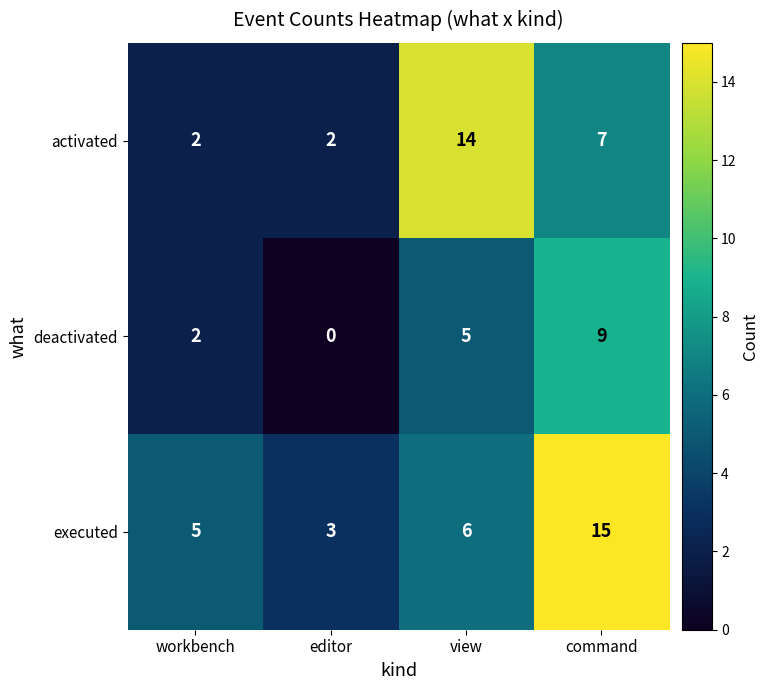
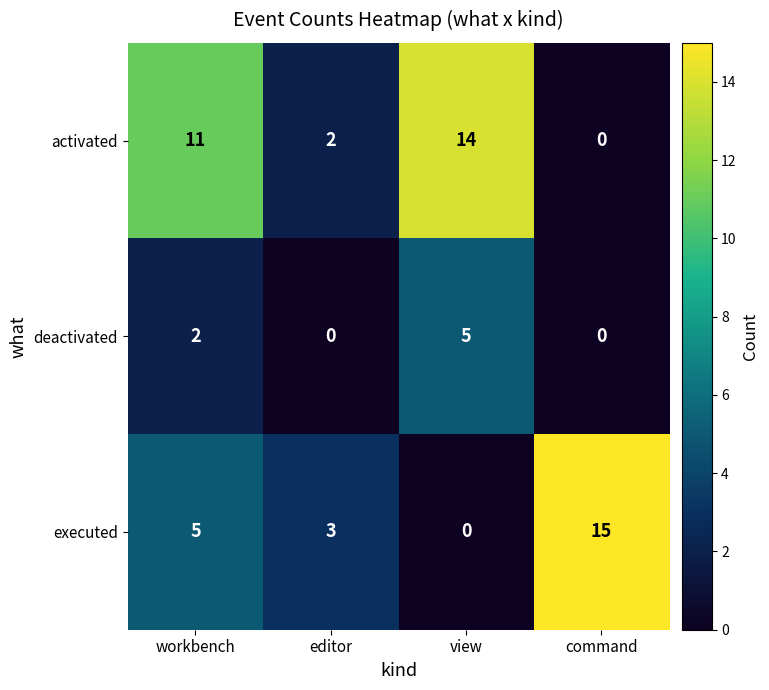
activated, workbench: 2 -> 11
activated, command: 7 -> 0
deactivated, command: 9 -> 0
executed, view: 6 -> 0
